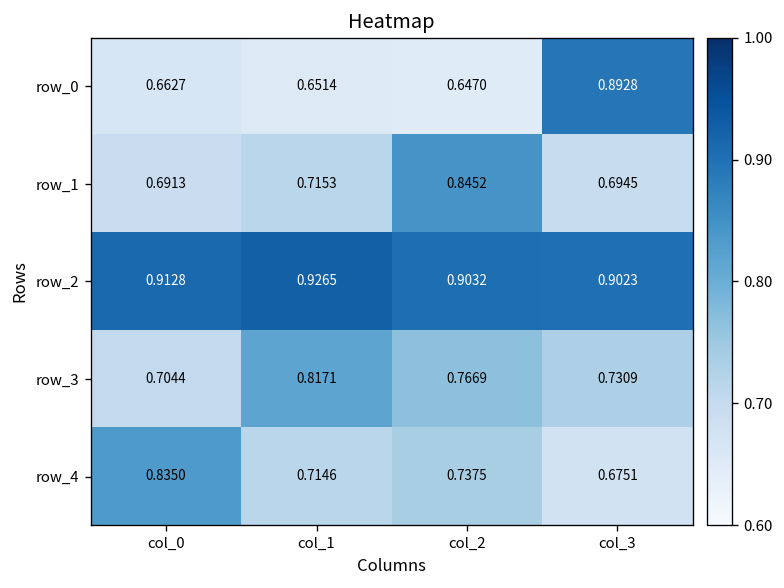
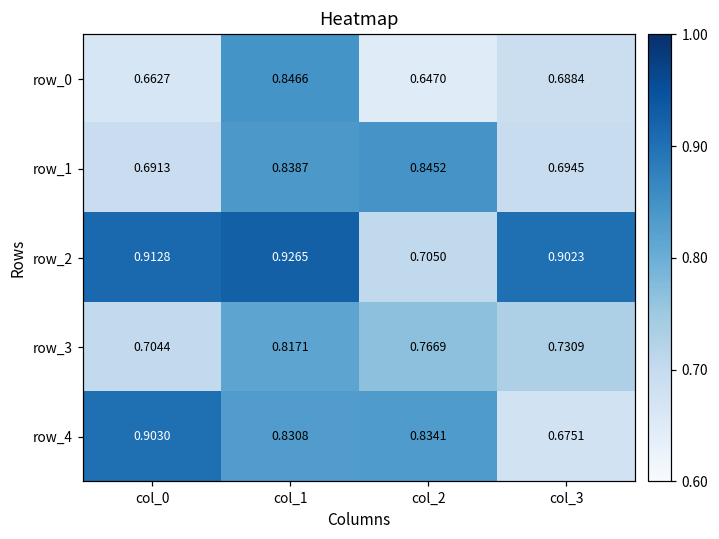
row_0, col_1: 0.6514 -> 0.8466
row_0, col_3: 0.8928 -> 0.6884
row_1, col_1: 0.7153 -> 0.8387
row_2, col_2: 0.9032 -> 0.7050
row_4, col_0: 0.8350 -> 0.9030
row_4, col_1: 0.7146 -> 0.8308
row_4, col_2: 0.7375 -> 0.8341
